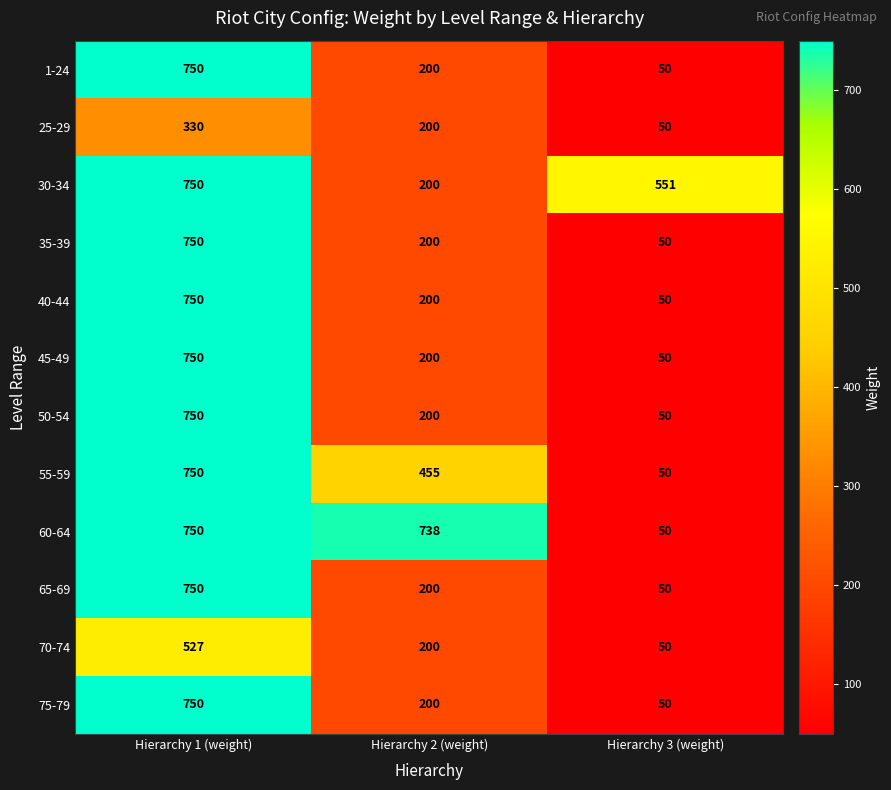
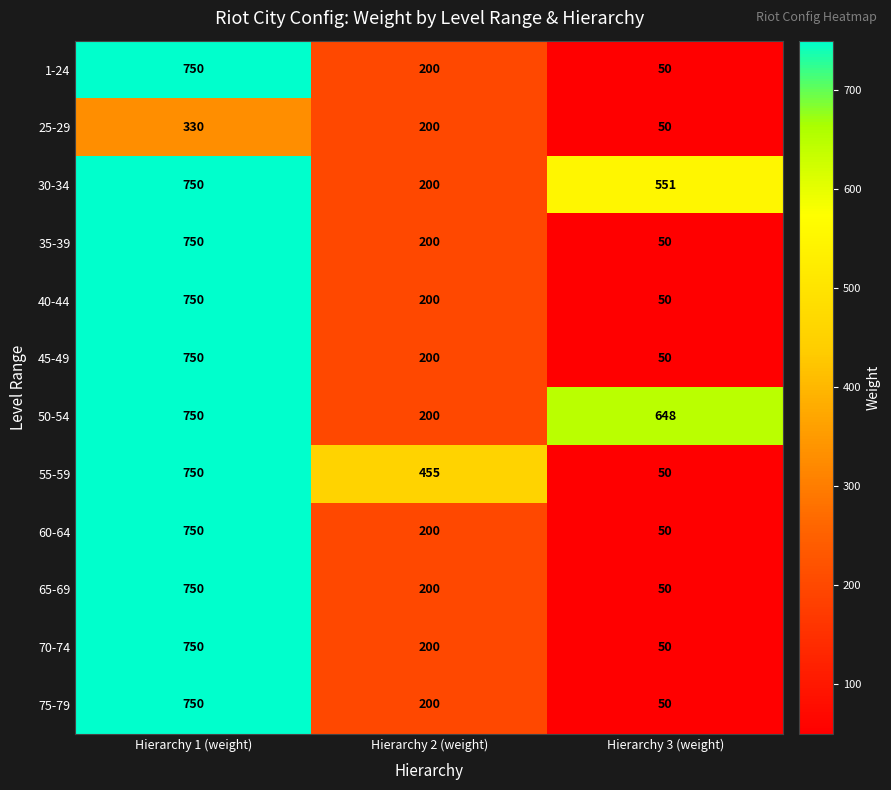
50-54, Hierarchy 3 (weight): 50 -> 648
60-64, Hierarchy 2 (weight): 738 -> 200
70-74, Hierarchy 1 (weight): 527 -> 750
